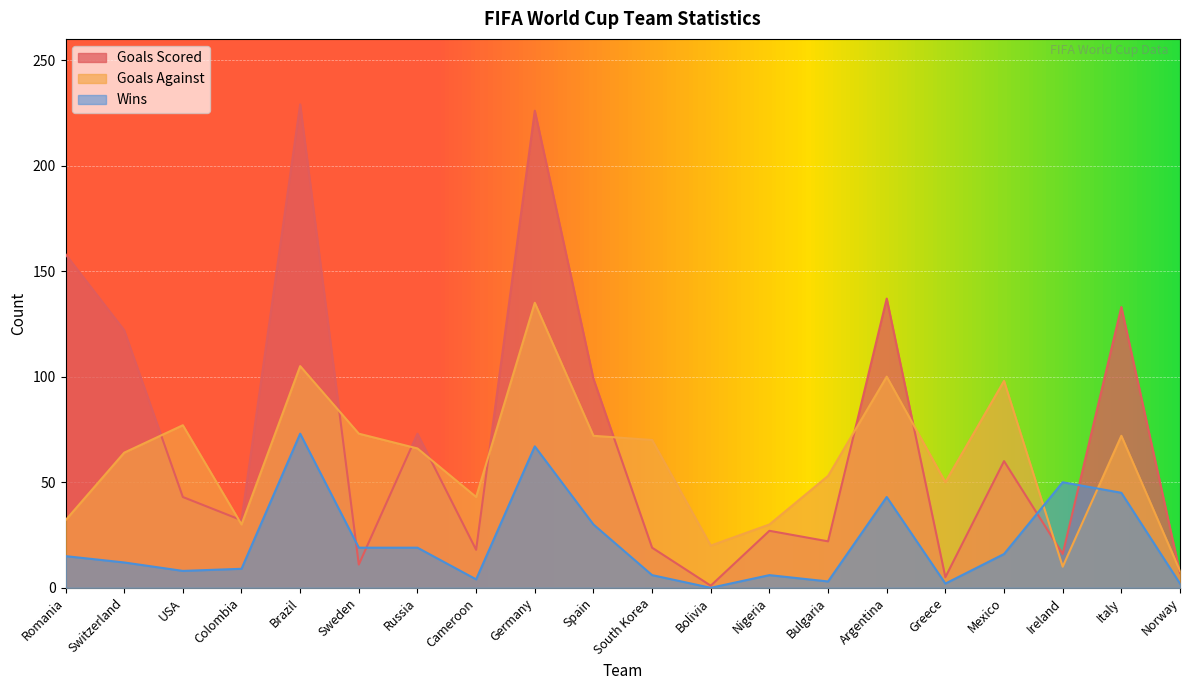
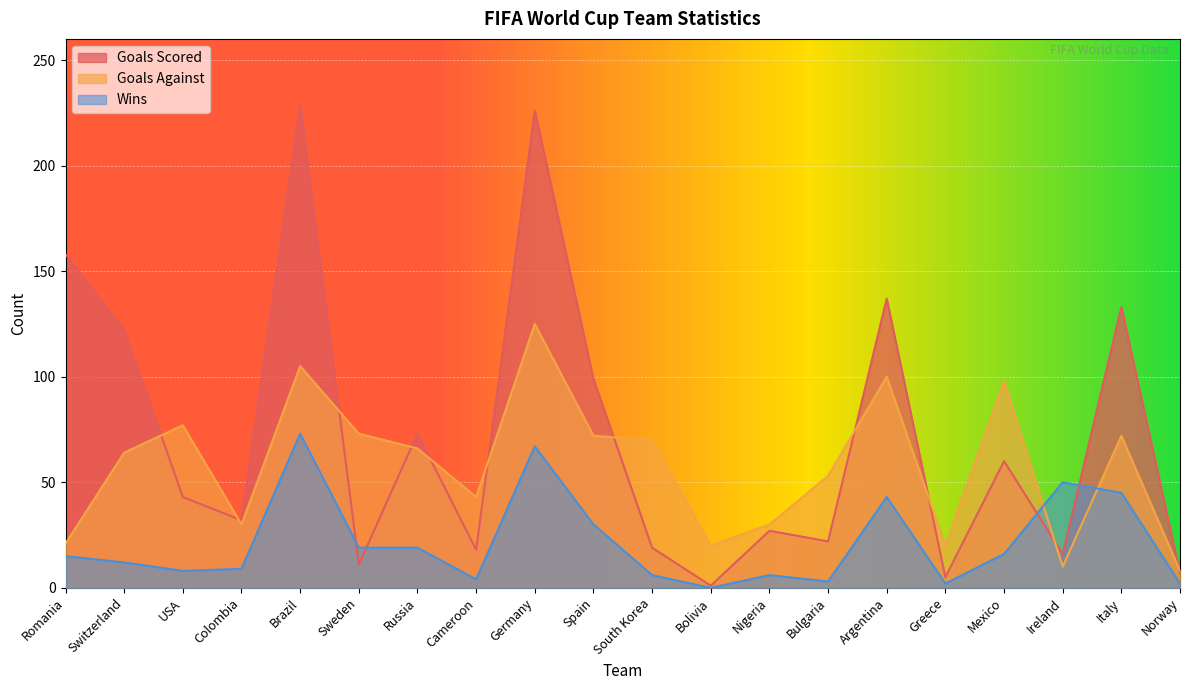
Goals Against, Romania: 32 -> 21
Goals Against, Germany: 135 -> 125
Goals Against, Greece: 50 -> 20
